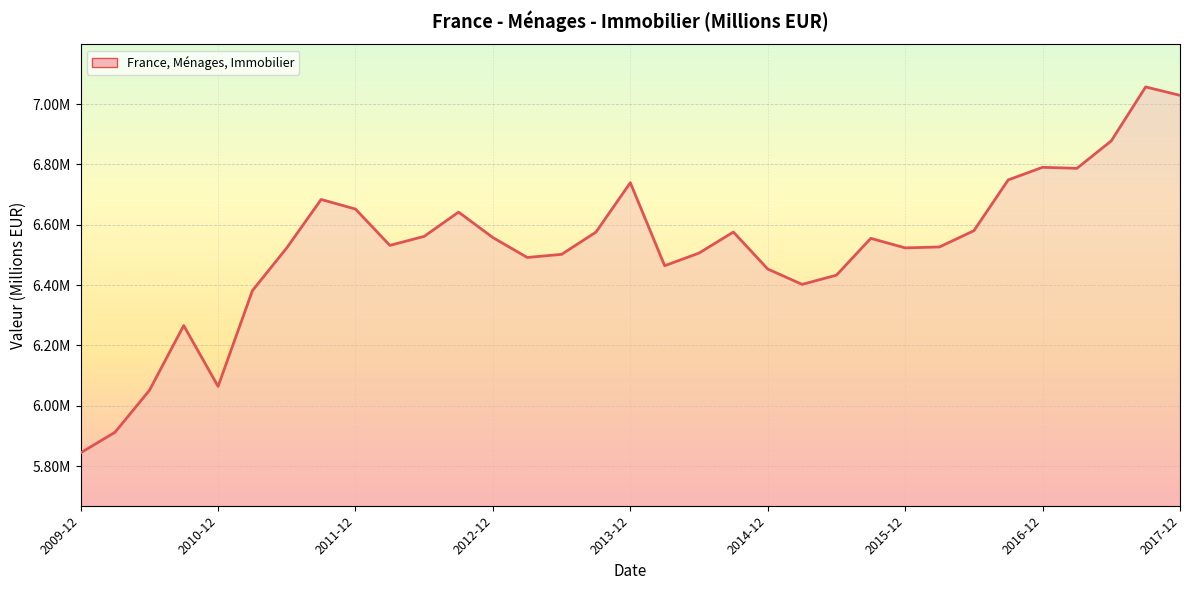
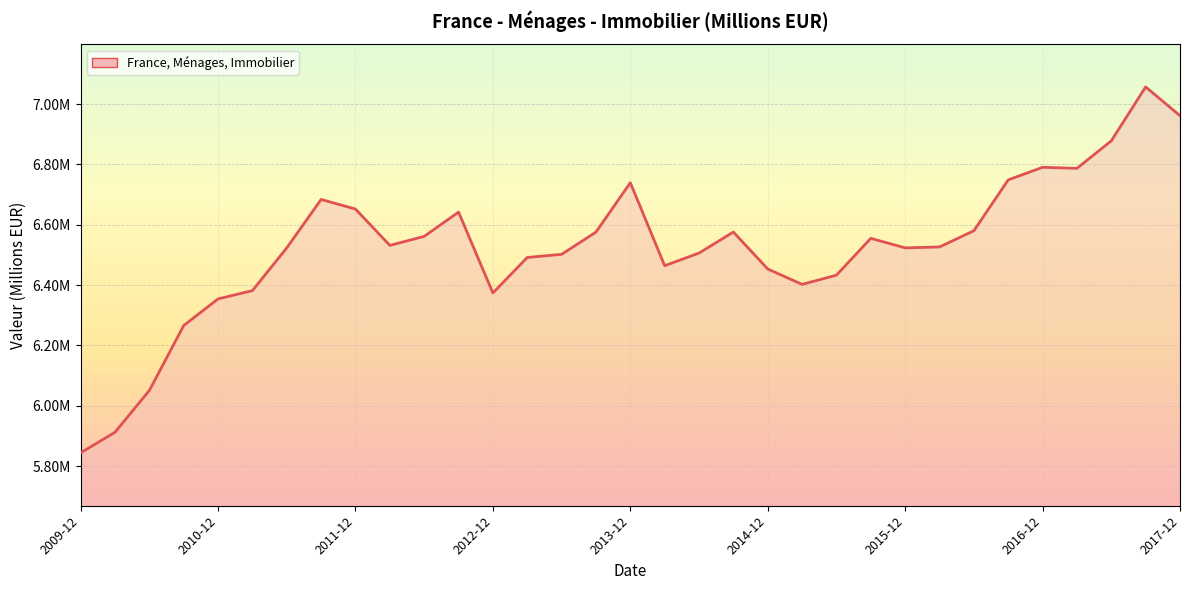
2010-12: 6060000 -> 6350000
2012-12: 6560000 -> 6370000
2017-12: 7030000 -> 6960000
